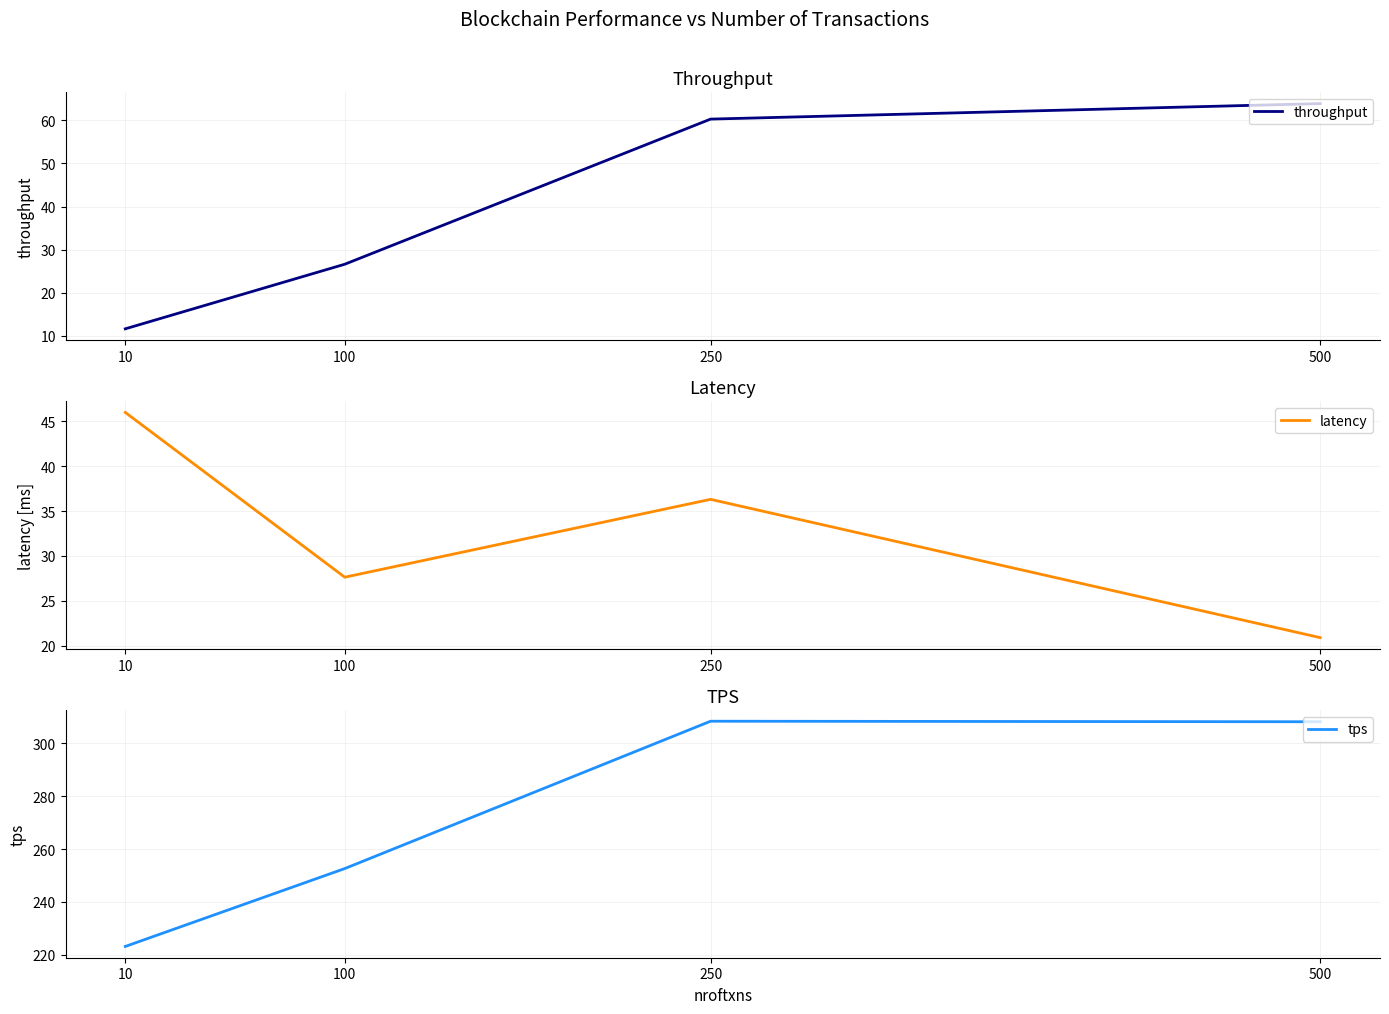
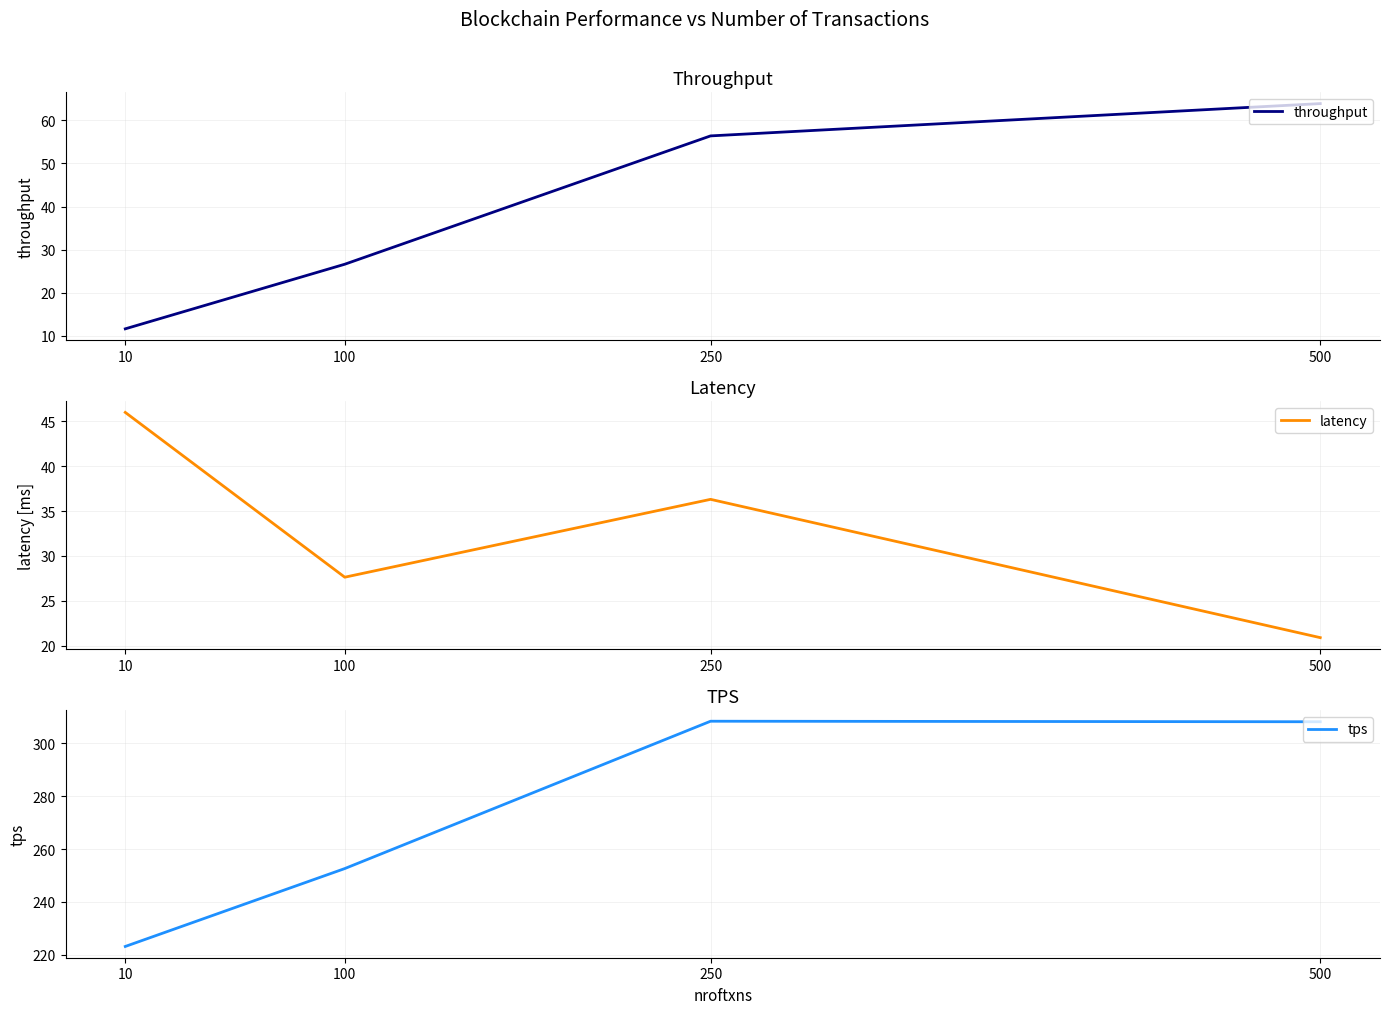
Throughput, 250: 60 -> 56
